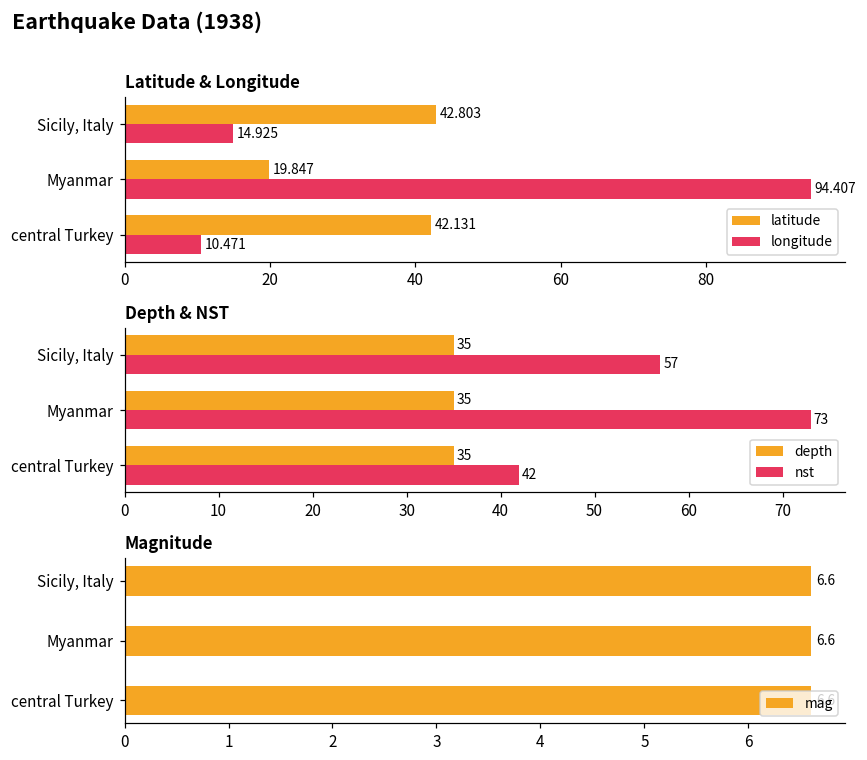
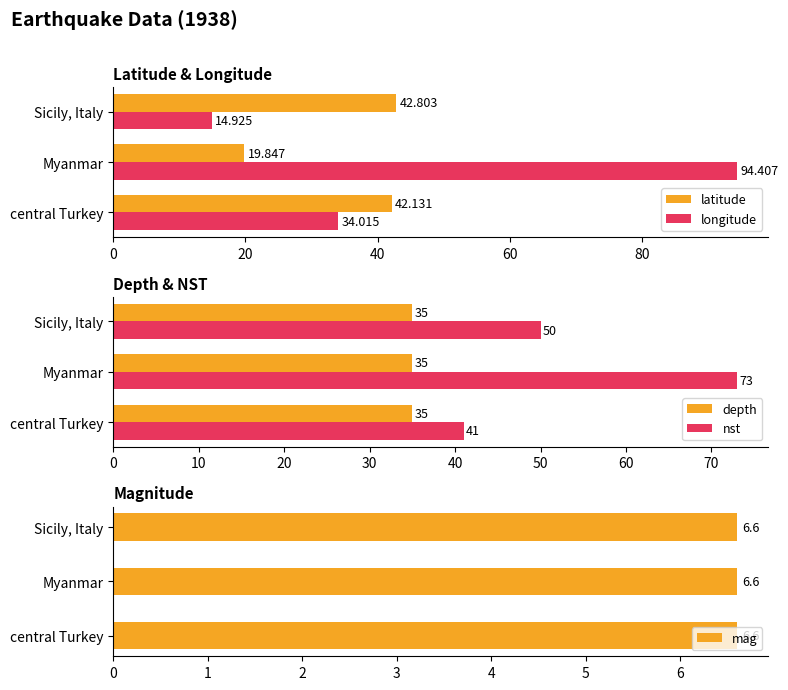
Latitude & Longitude, longitude, central Turkey: 10.471 -> 34.015
Depth & NST, nst, Sicily, Italy: 57 -> 50
Depth & NST, nst, central Turkey: 42 -> 41
